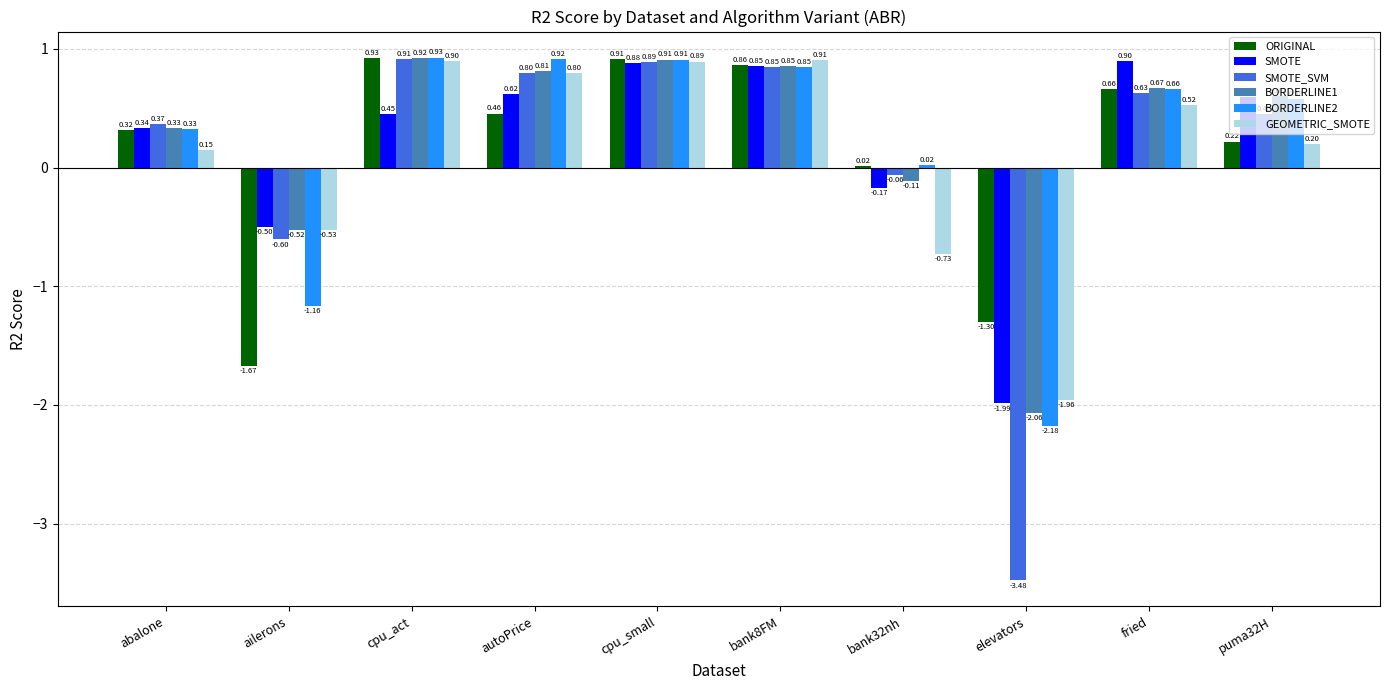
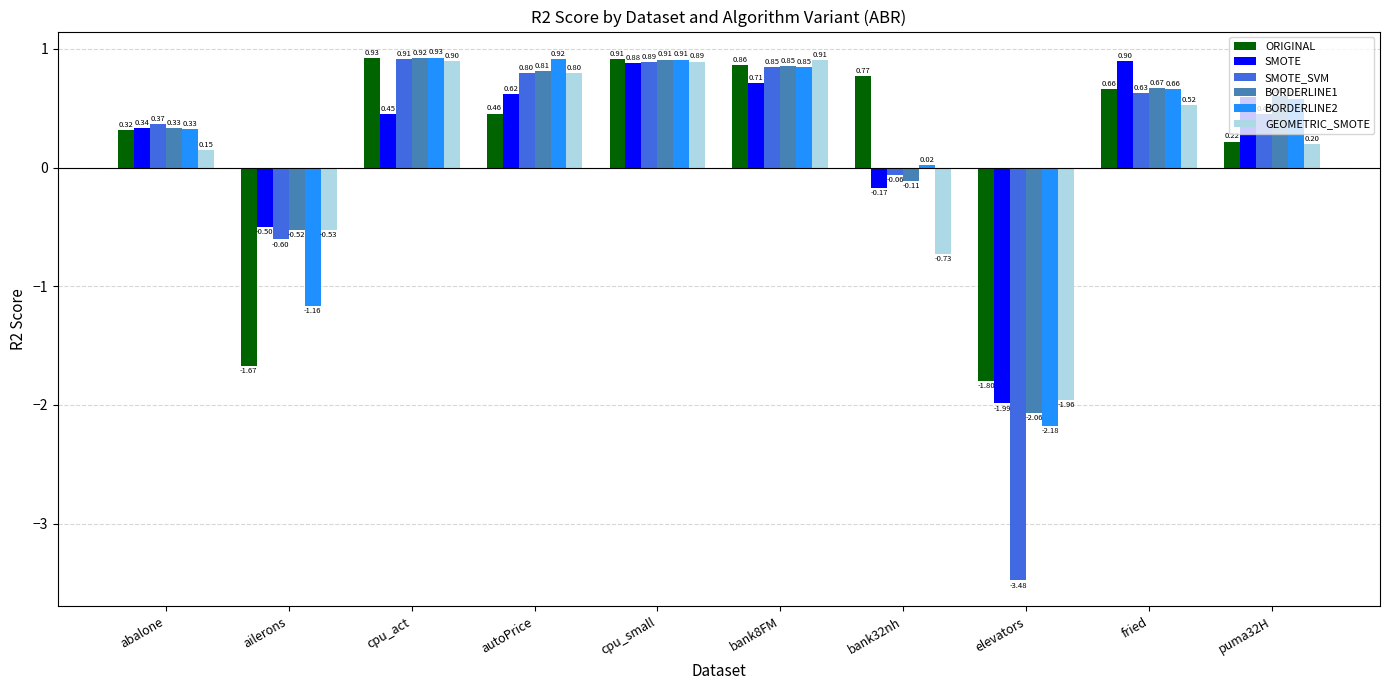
SMOTE, bank8FM: 0.85 -> 0.71
ORIGINAL, bank32nh: 0.02 -> 0.77
ORIGINAL, elevators: -1.30 -> -1.80
